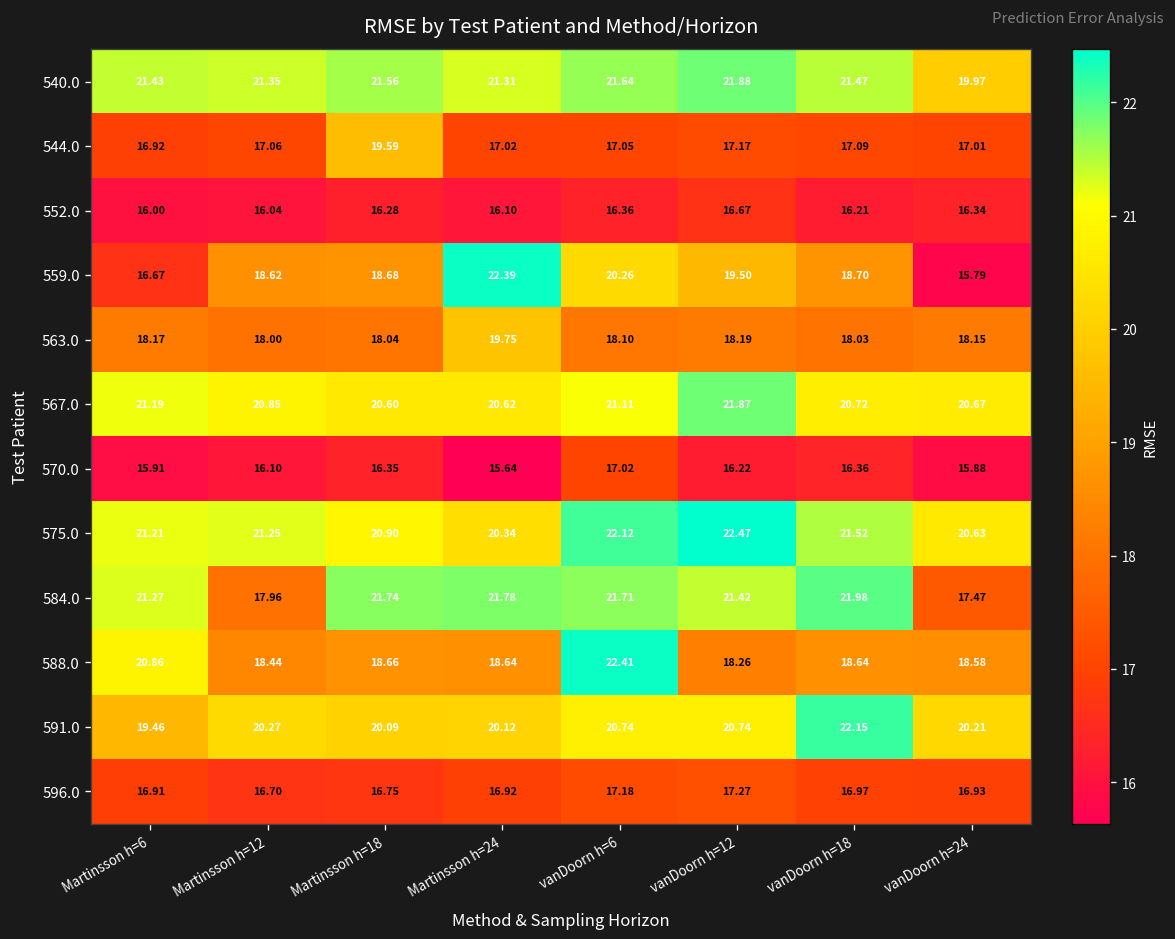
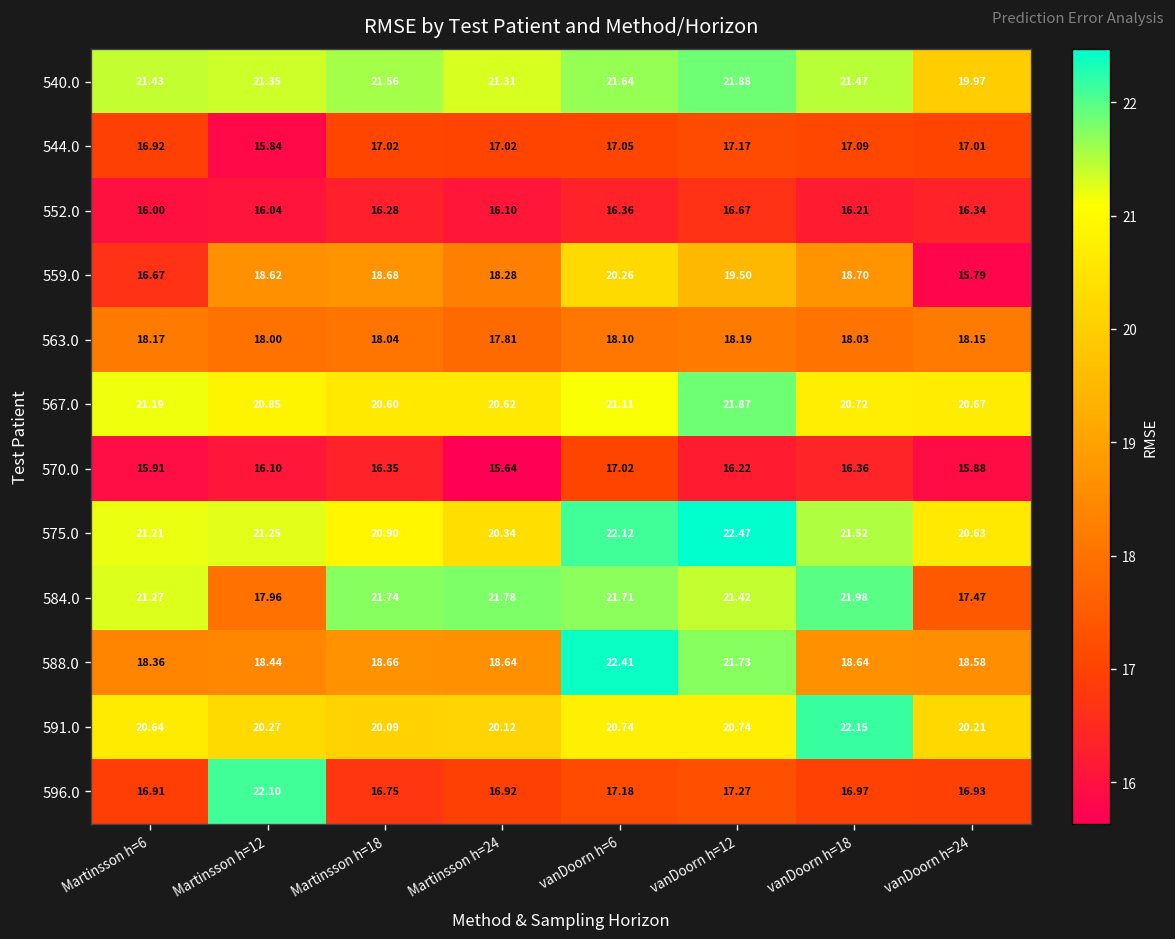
544.0, Martinsson h=12: 17.06 -> 15.84
544.0, Martinsson h=18: 19.59 -> 17.02
559.0, Martinsson h=24: 22.39 -> 18.28
563.0, Martinsson h=24: 19.75 -> 17.81
588.0, Martinsson h=6: 20.86 -> 18.36
588.0, vanDoorn h=12: 18.26 -> 21.73
591.0, Martinsson h=6: 19.46 -> 20.64
596.0, Martinsson h=12: 16.70 -> 22.10
